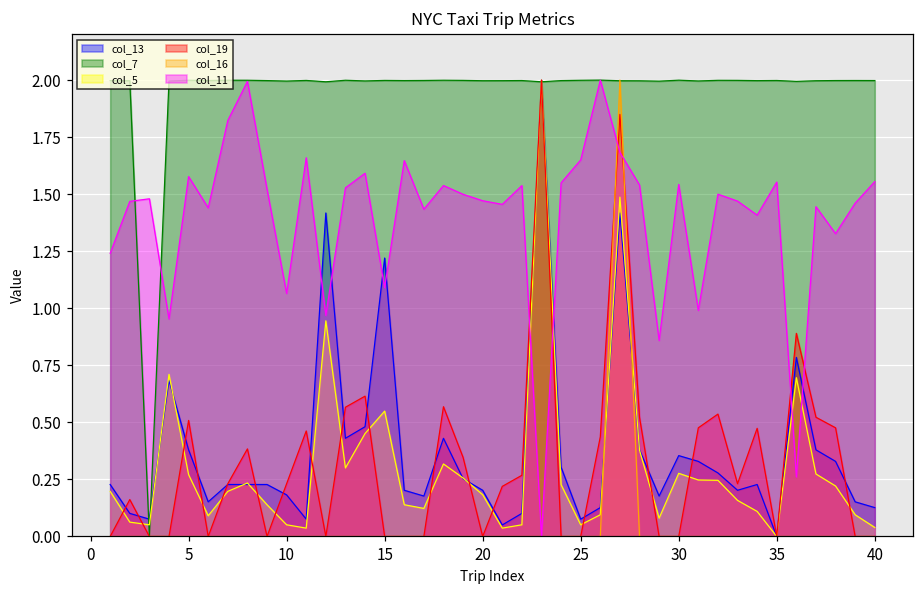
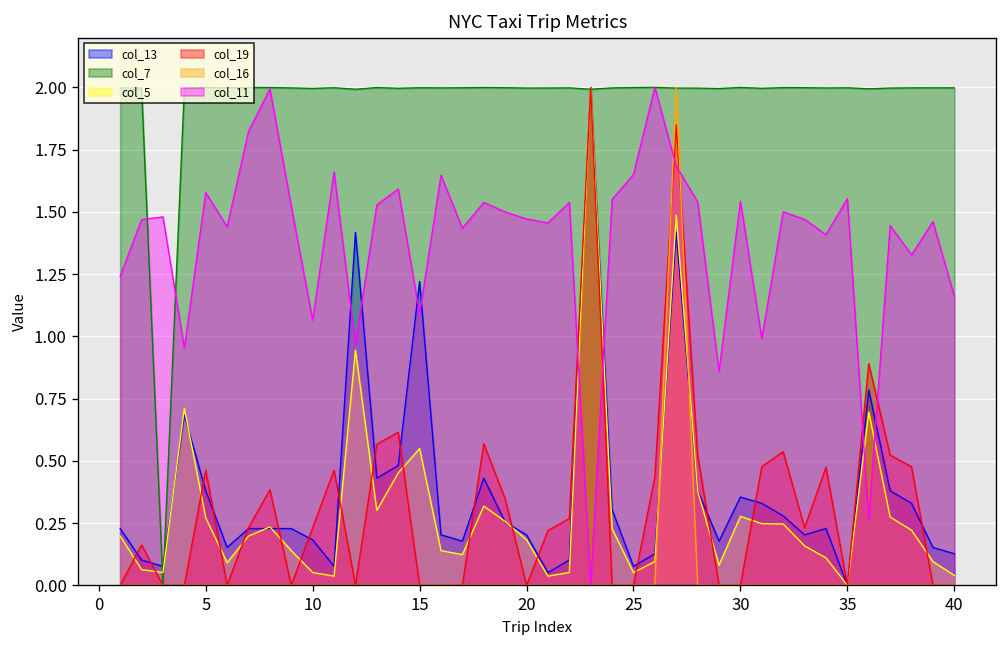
col_19, 5: 0.51 -> 0.46
col_11, 40: 1.56 -> 1.16
